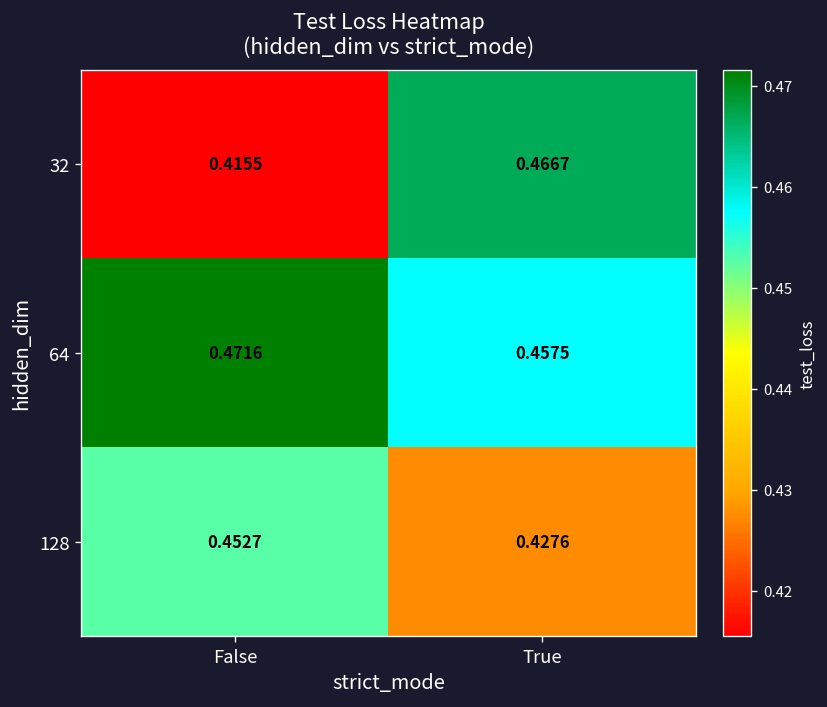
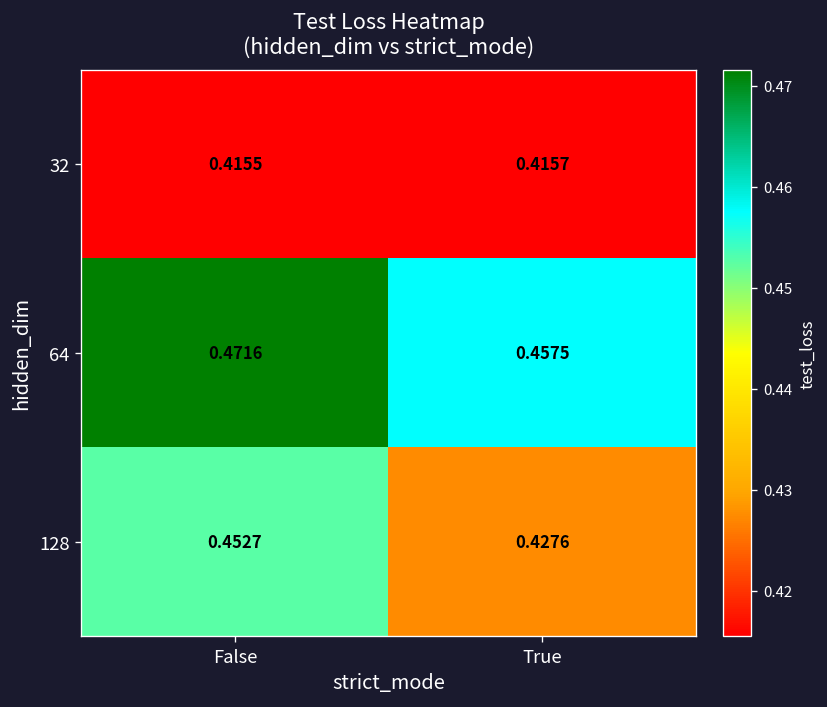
32, True: 0.4667 -> 0.4157
